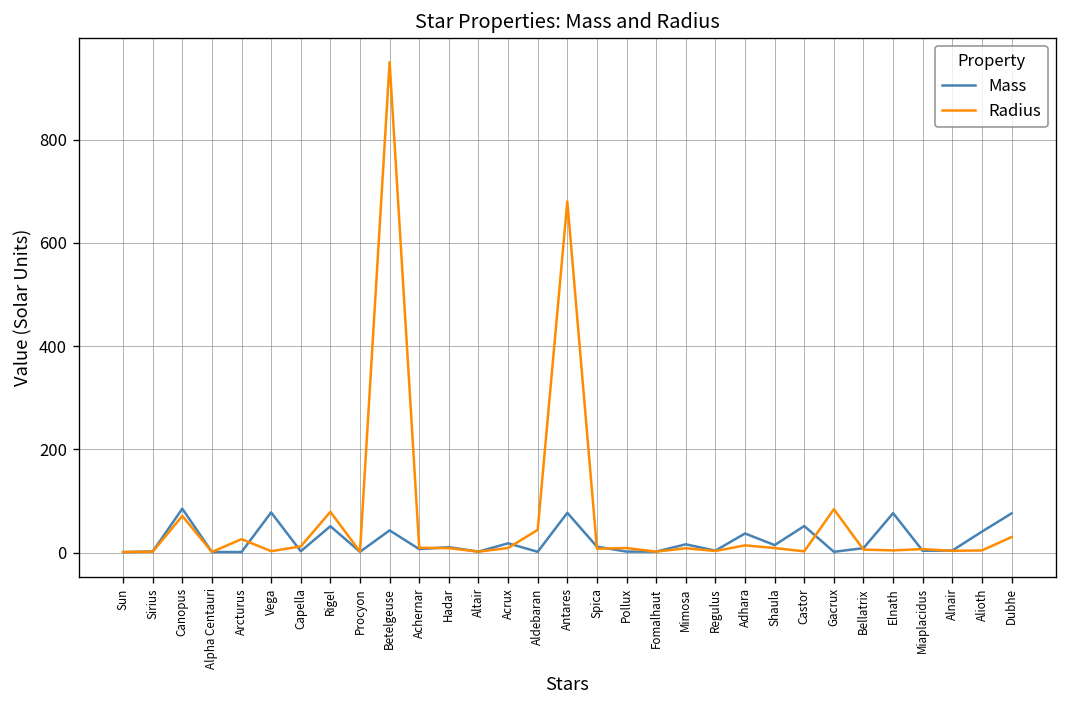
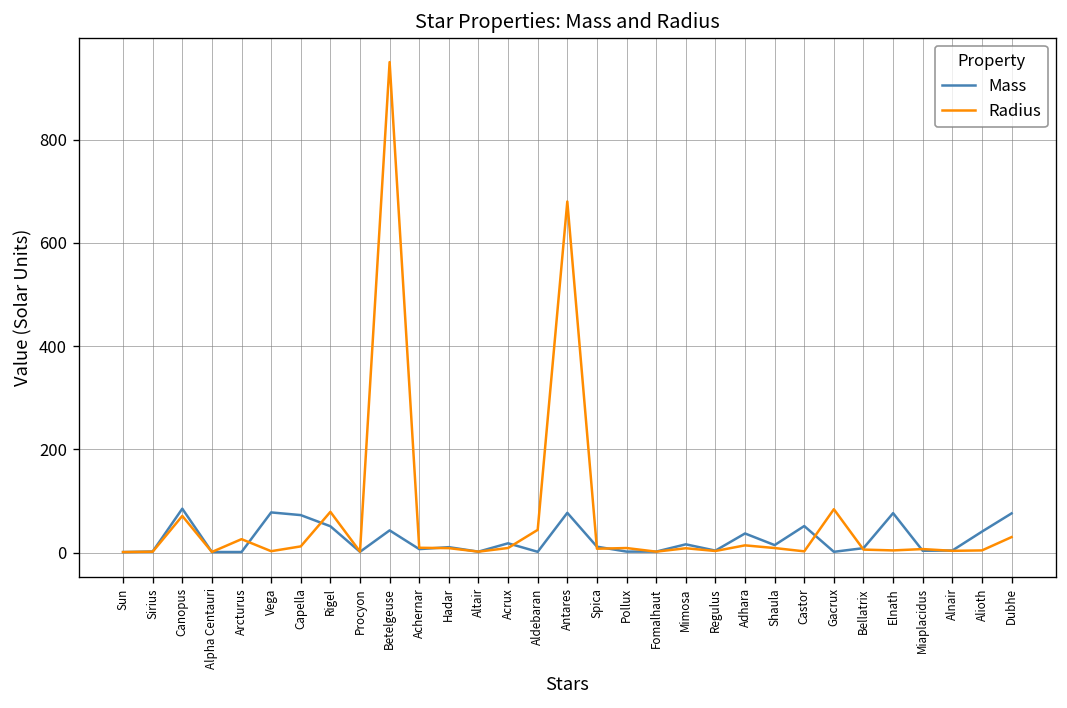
Mass, Capella: 0 -> 70
